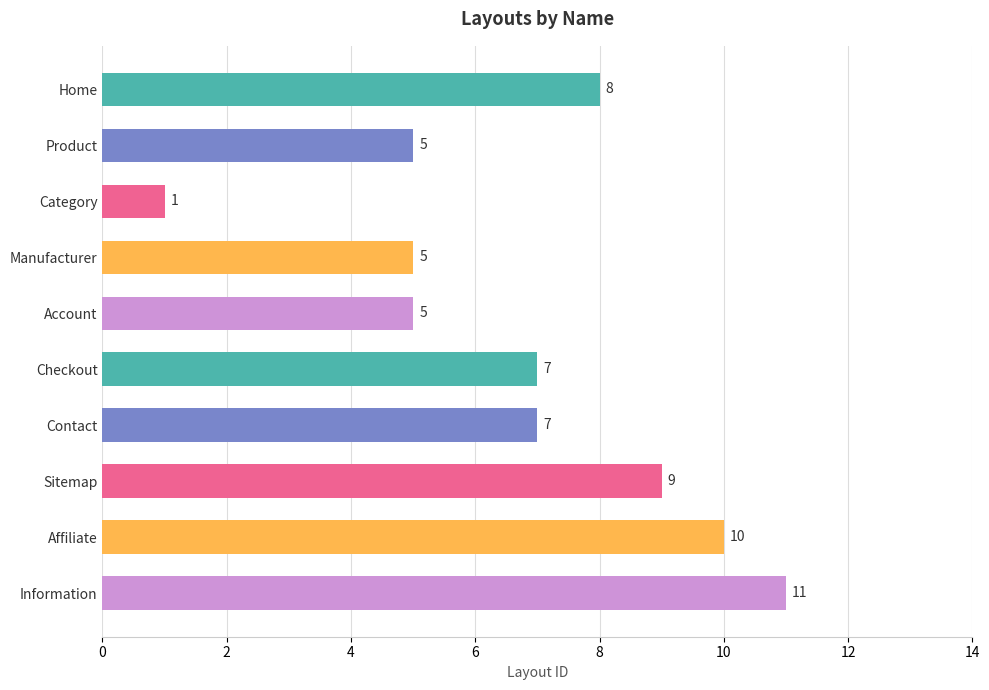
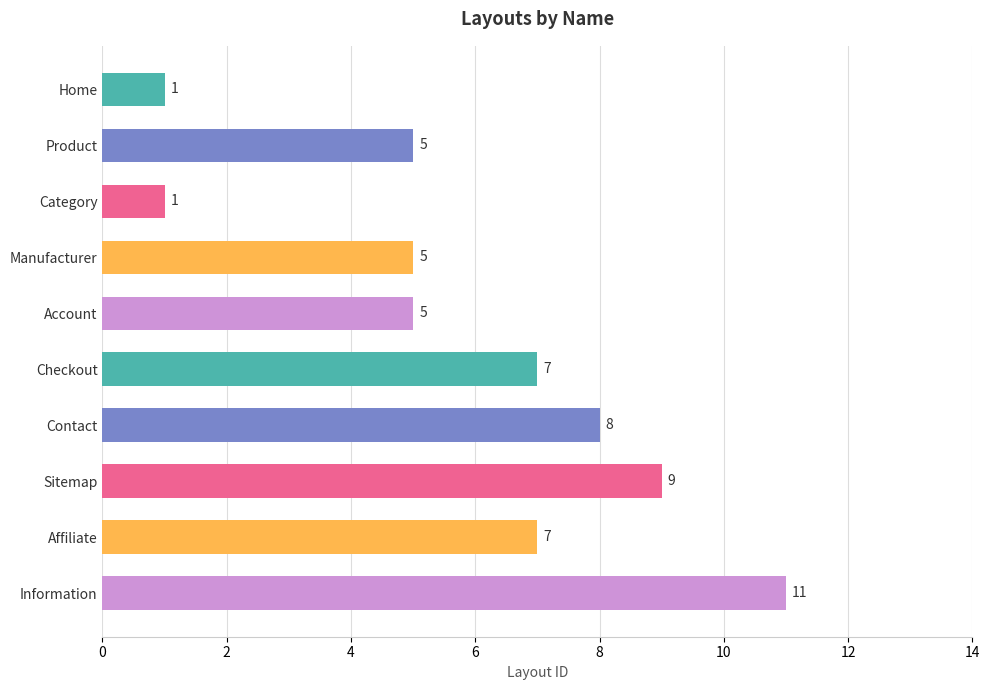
Home: 8 -> 1
Contact: 7 -> 8
Affiliate: 10 -> 7
